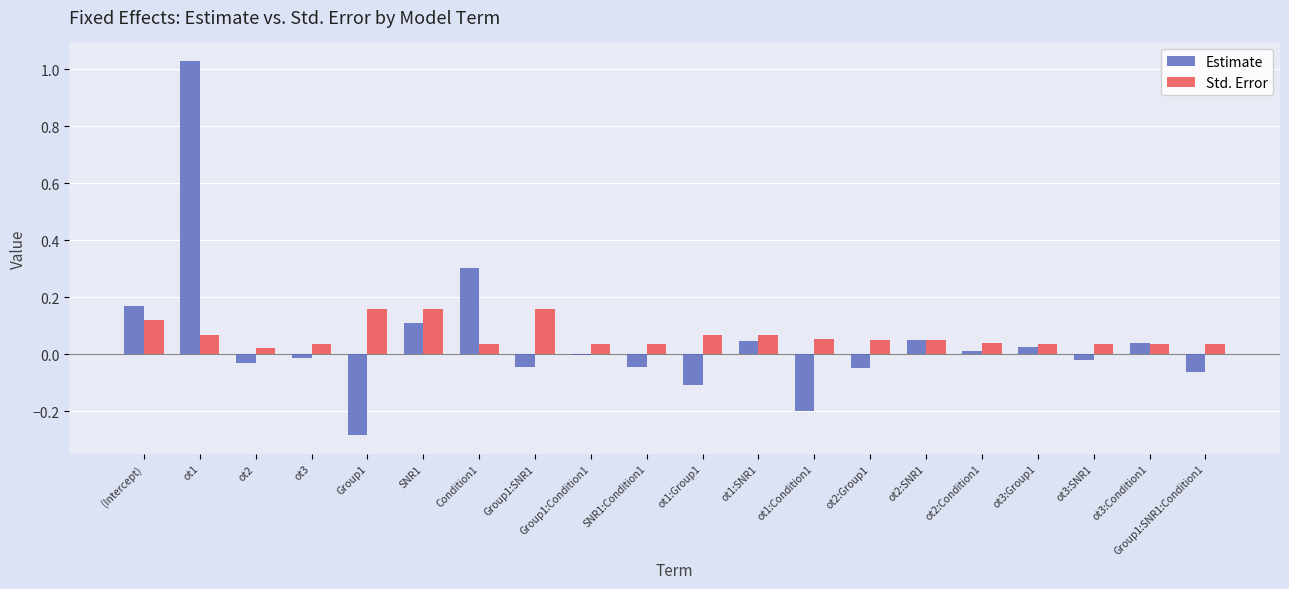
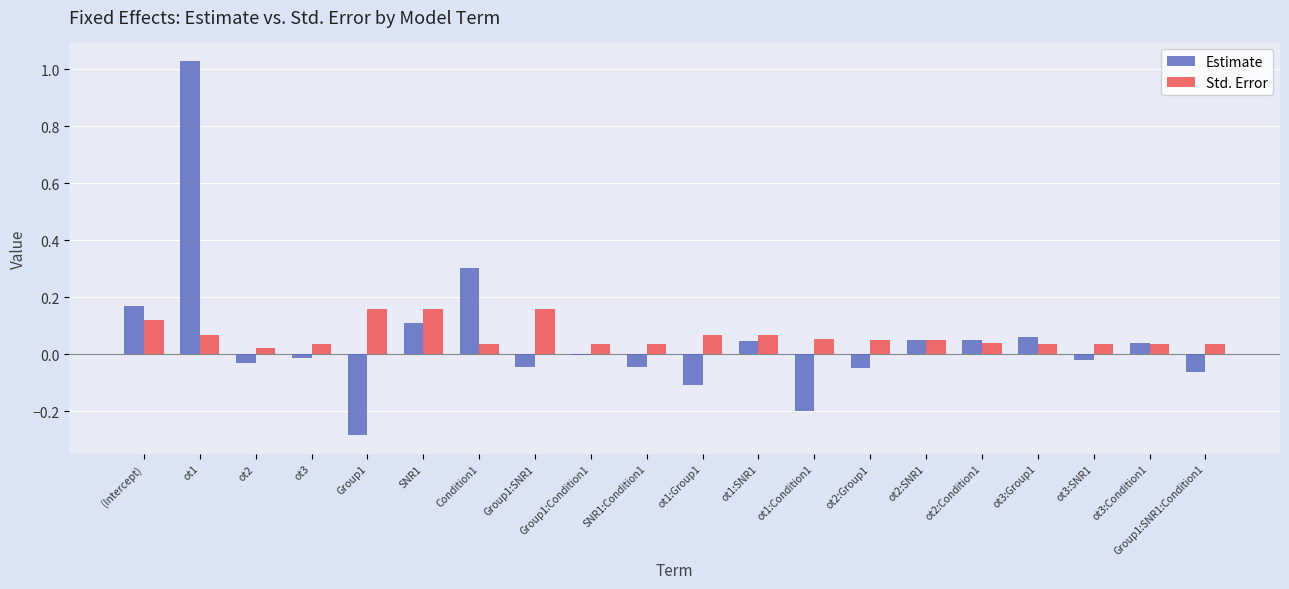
Estimate, ot2:Condition1: 0.01 -> 0.05
Estimate, ot3:Group1: 0.03 -> 0.06
